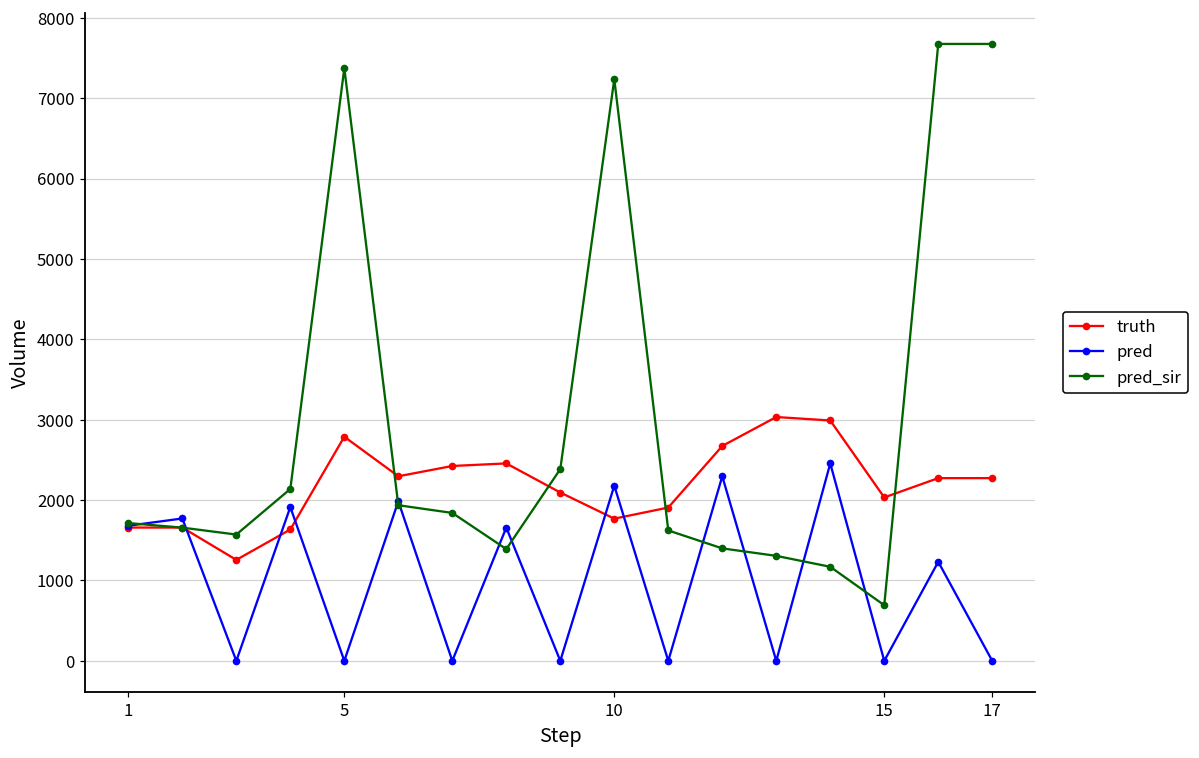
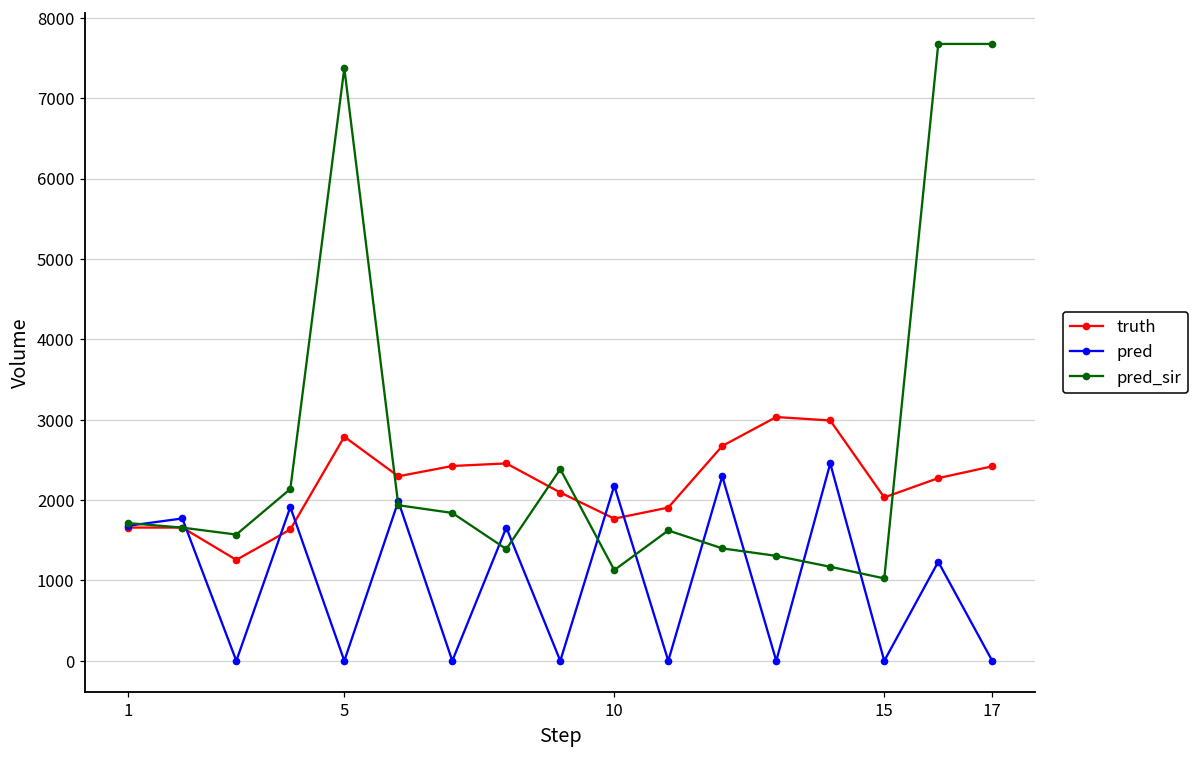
pred_sir, 10: 7200 -> 1100
pred_sir, 15: 700 -> 1000
truth, 17: 2300 -> 2400
